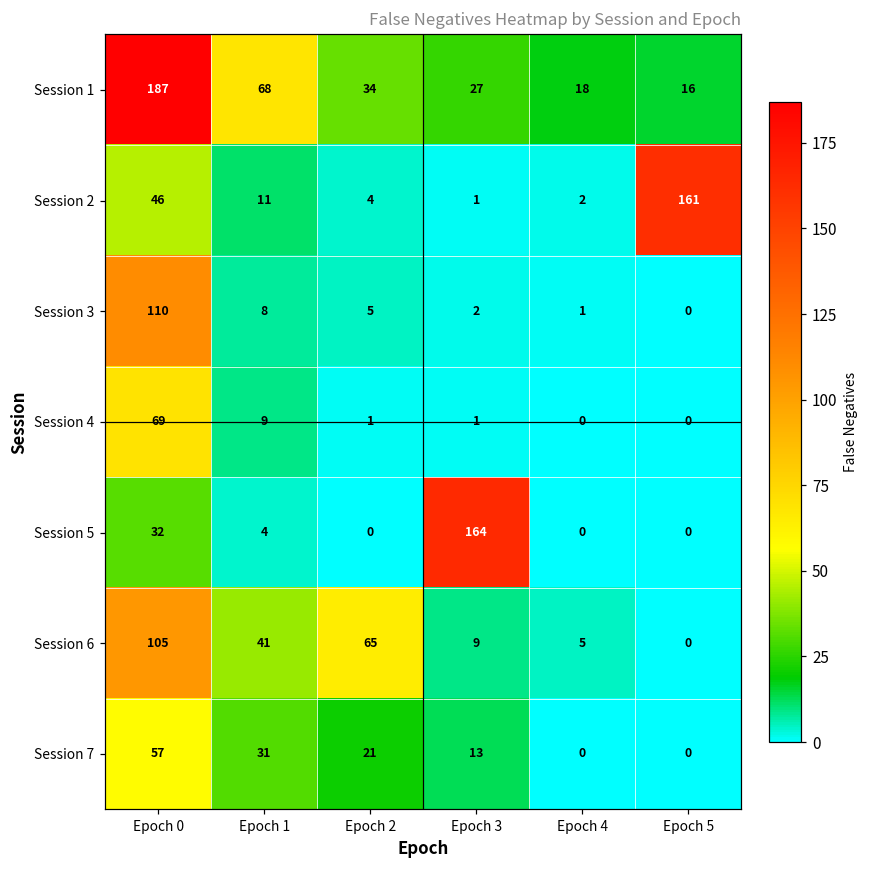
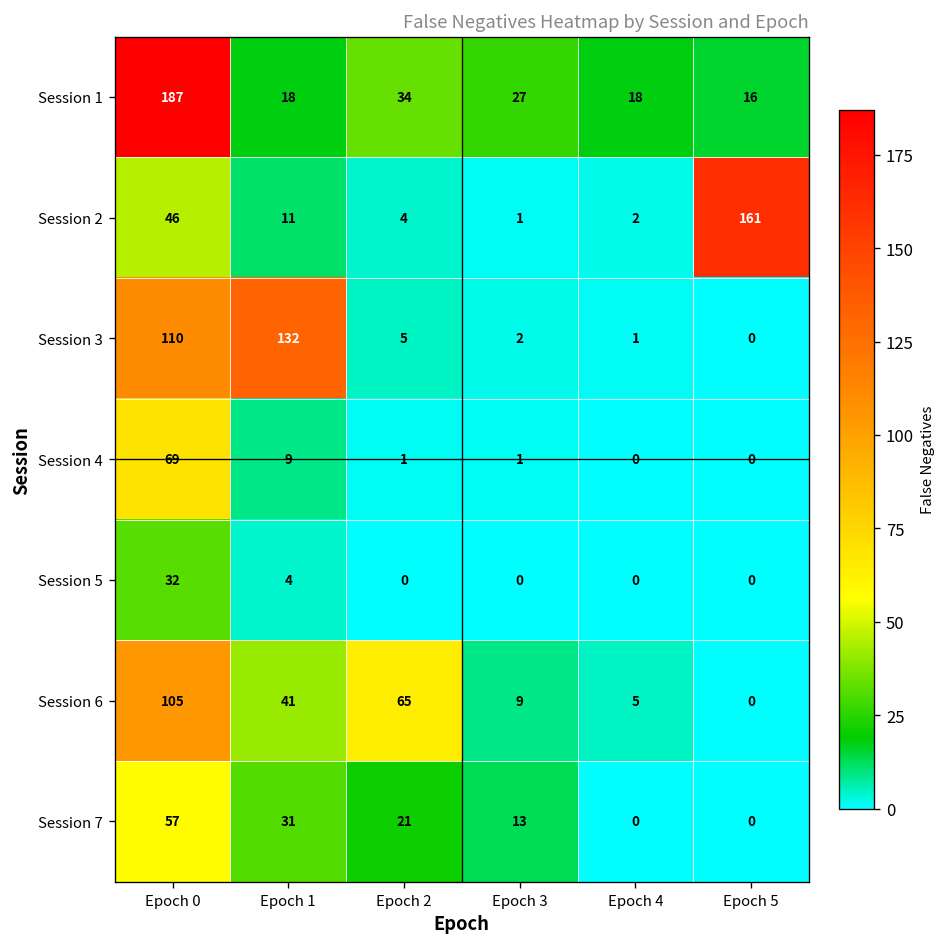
Session 1, Epoch 1: 68 -> 18
Session 3, Epoch 1: 8 -> 132
Session 5, Epoch 3: 164 -> 0
